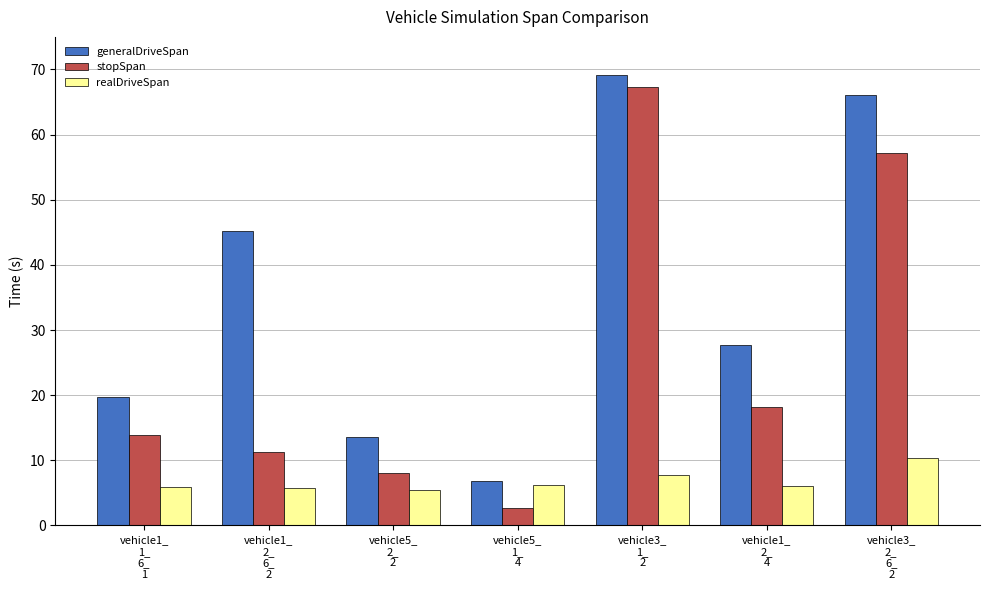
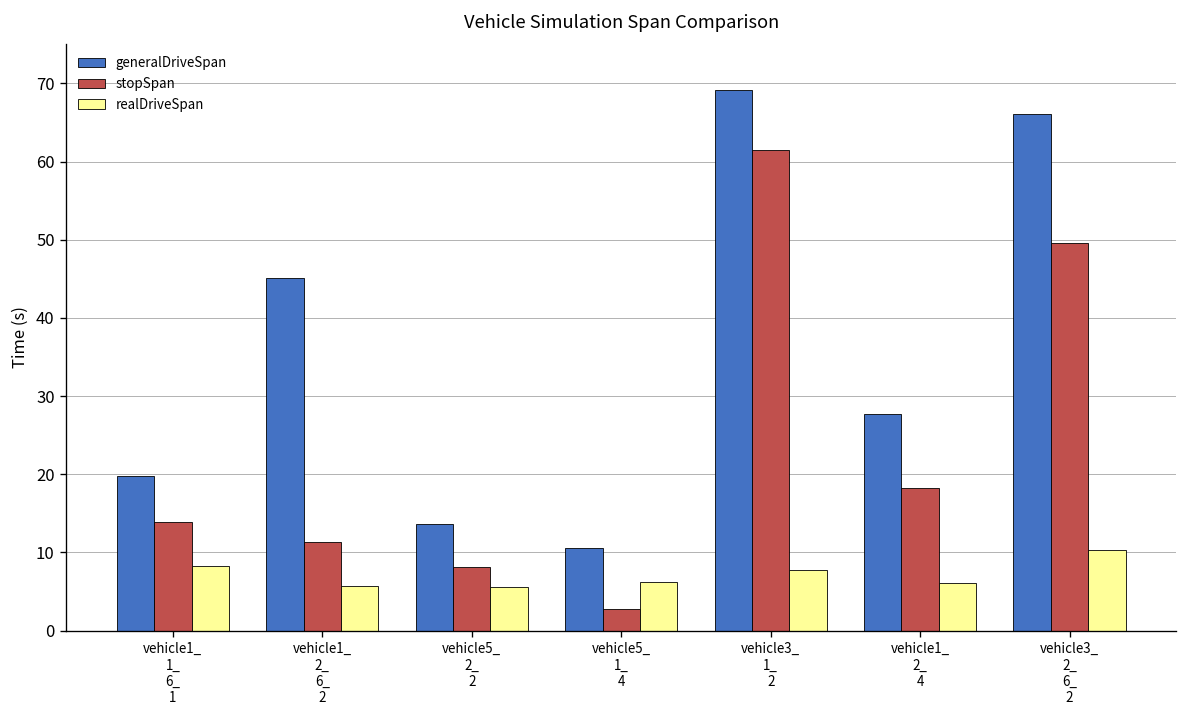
realDriveSpan, vehicle1_ 1_ 6_ 1: 6 -> 8
generalDriveSpan, vehicle5_ 1_ 4: 7 -> 11
stopSpan, vehicle3_ 1_ 2: 67 -> 62
stopSpan, vehicle3_ 2_ 6_ 2: 57 -> 50
